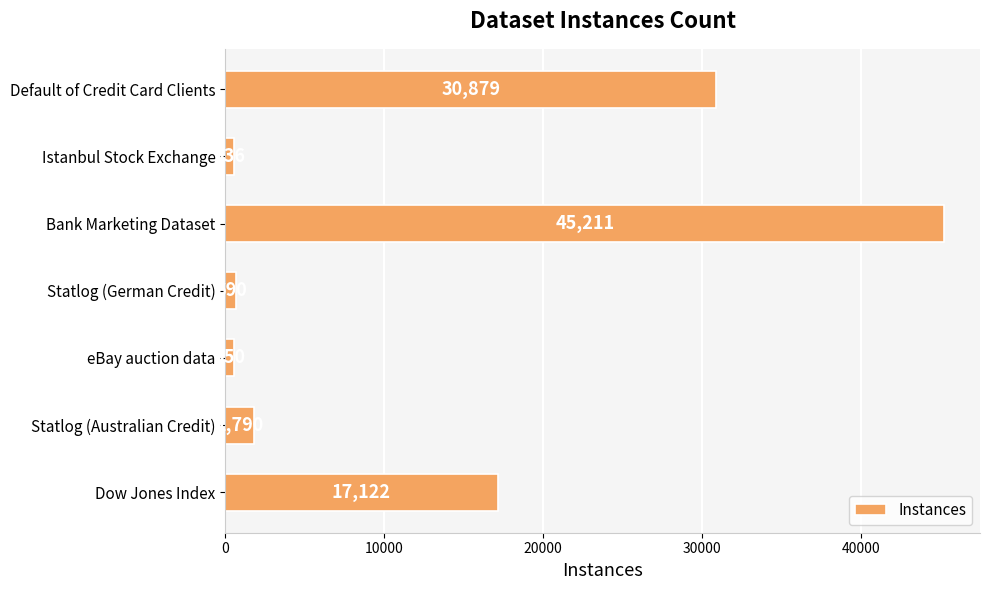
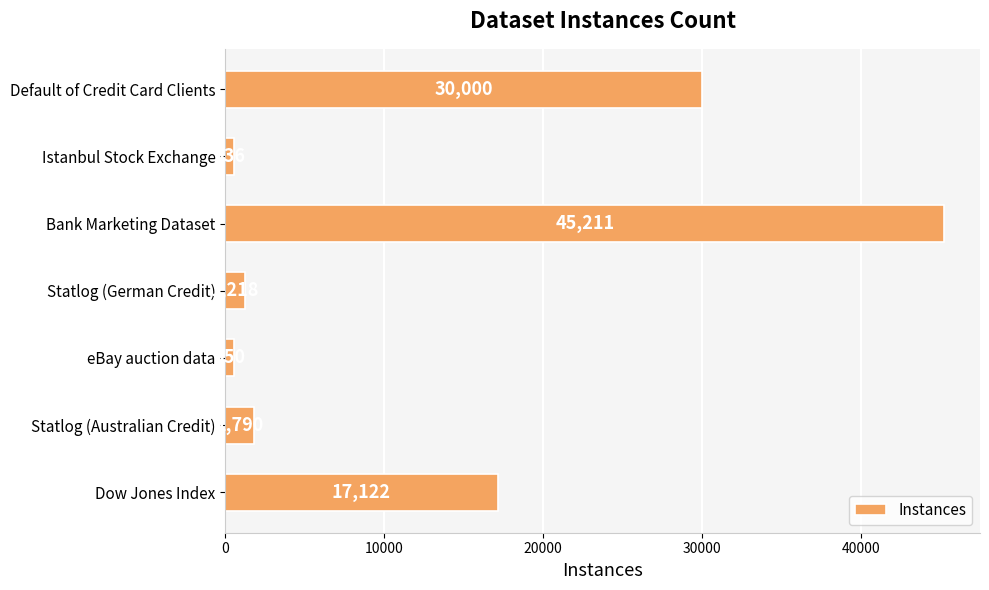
Default of Credit Card Clients: 30,879 -> 30,000
Statlog (German Credit): 700 -> 1200
